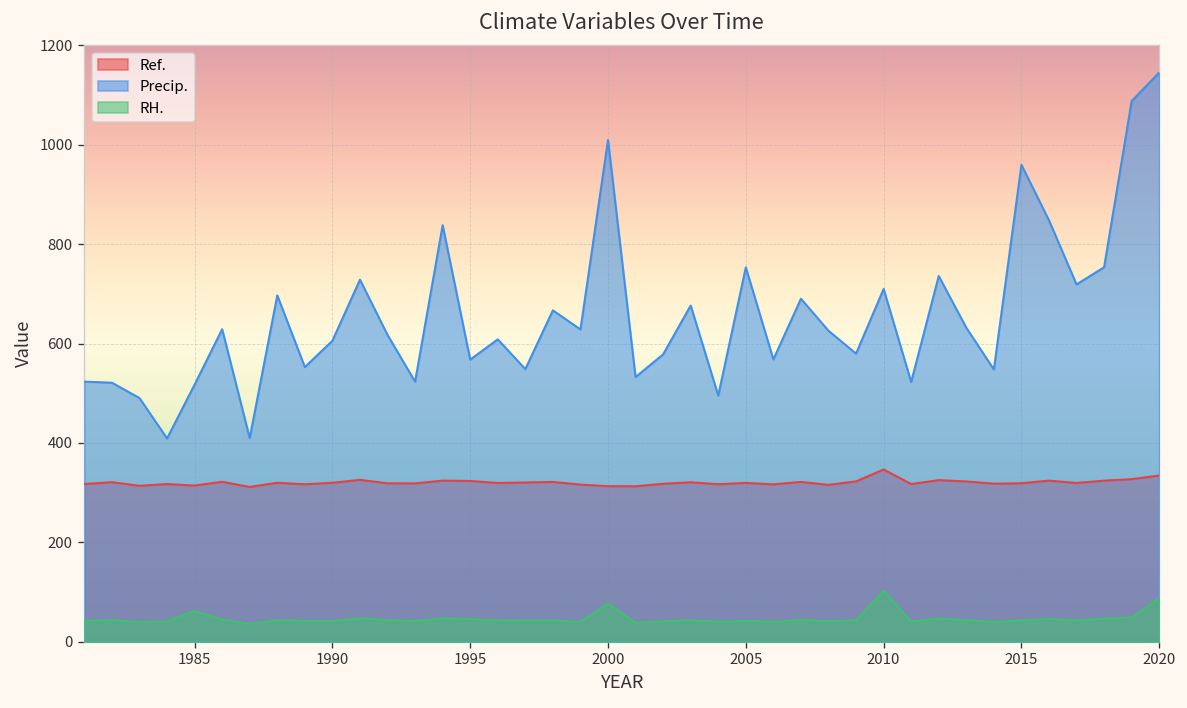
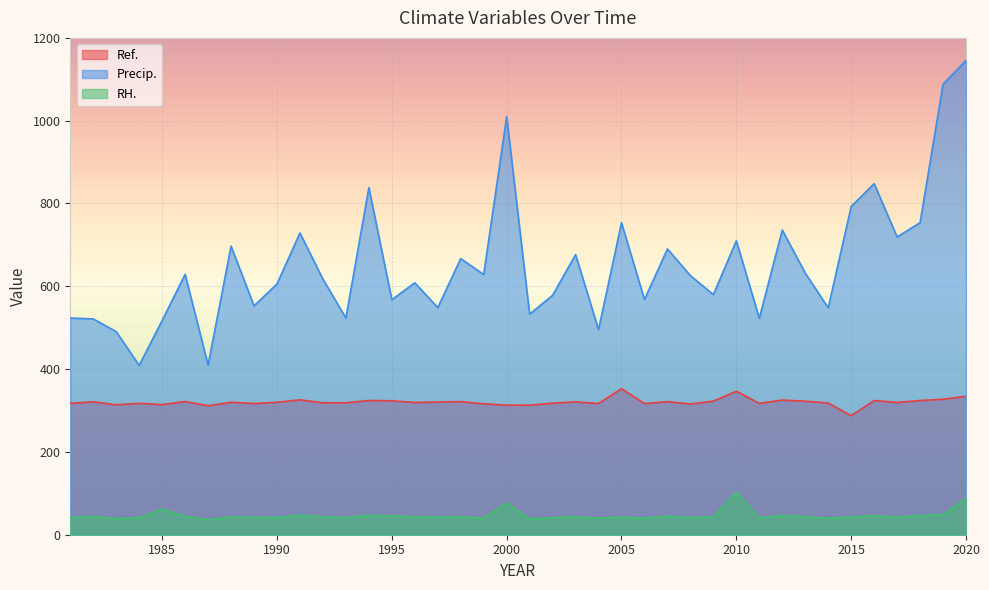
Ref., 2005: 320 -> 350
Ref., 2015: 320 -> 290
Precip., 2015: 960 -> 790
